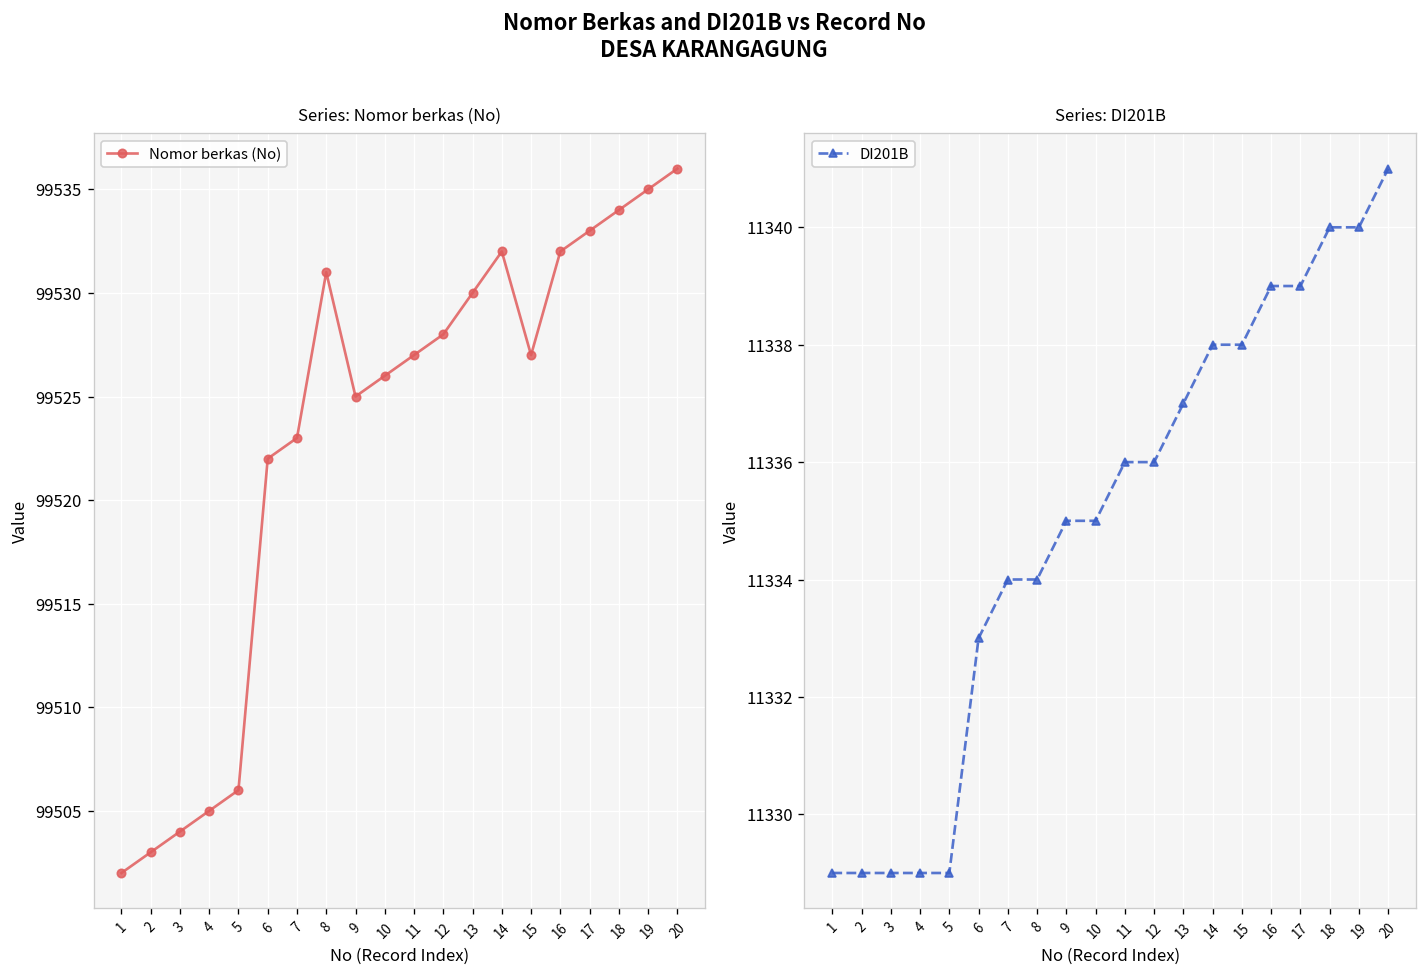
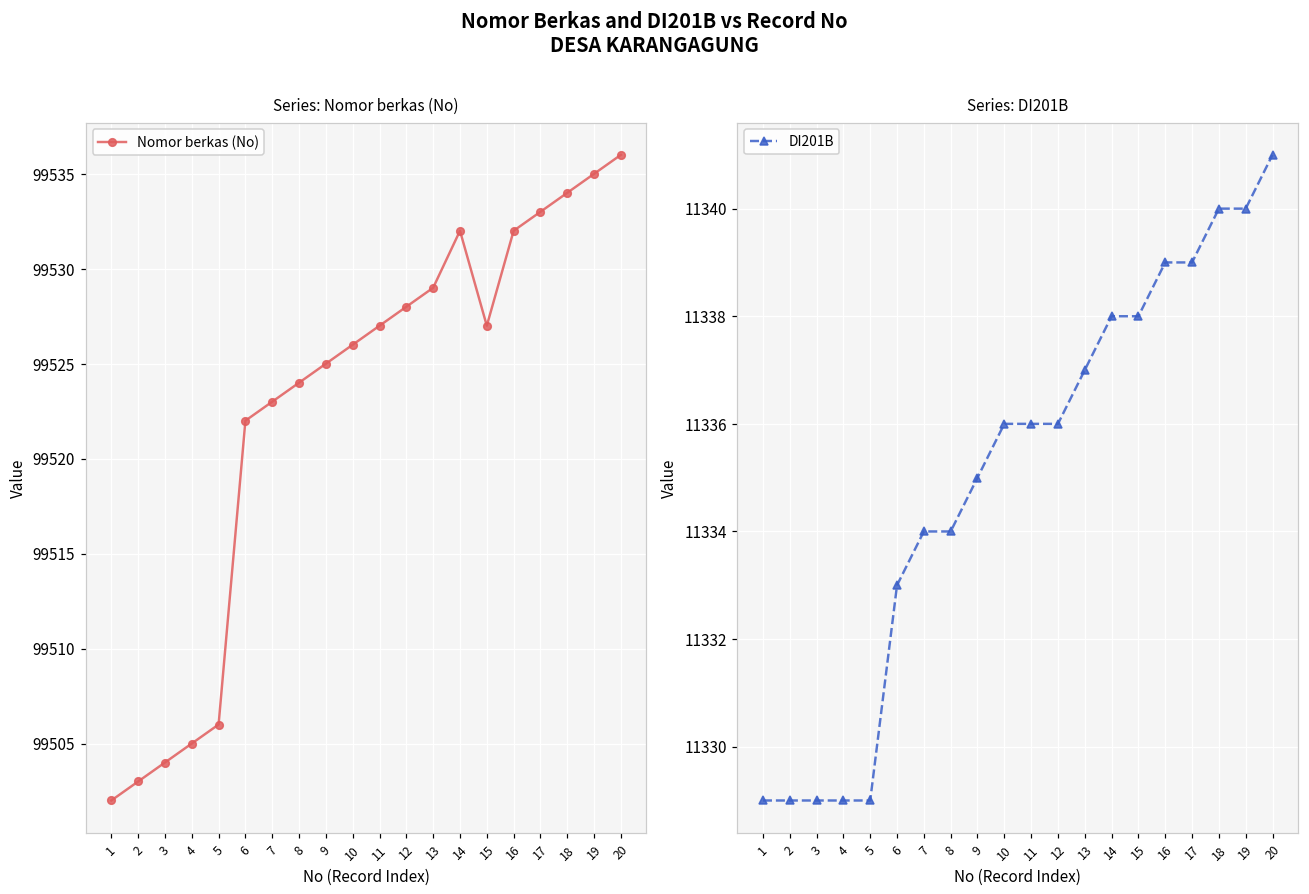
Series: Nomor berkas (No), 8: 99531 -> 99524
Series: Nomor berkas (No), 13: 99530 -> 99529
Series: DI201B, 10: 11335 -> 11336
